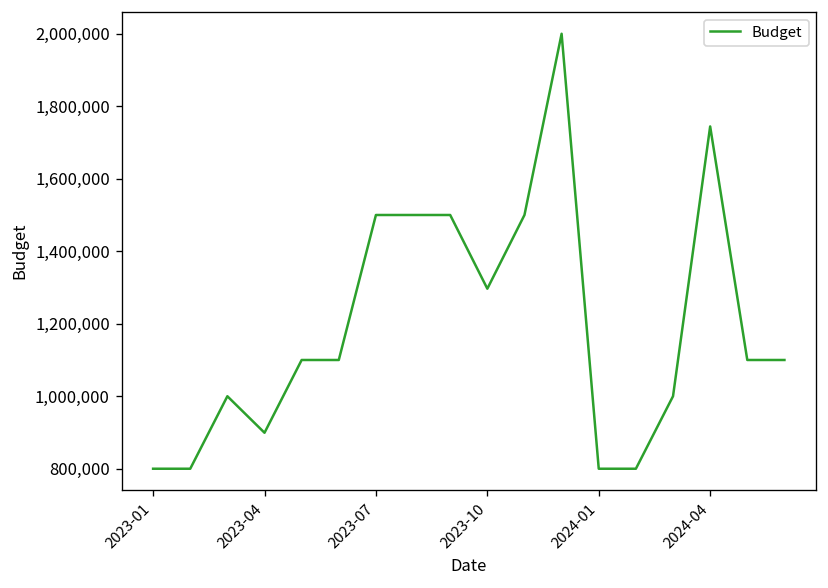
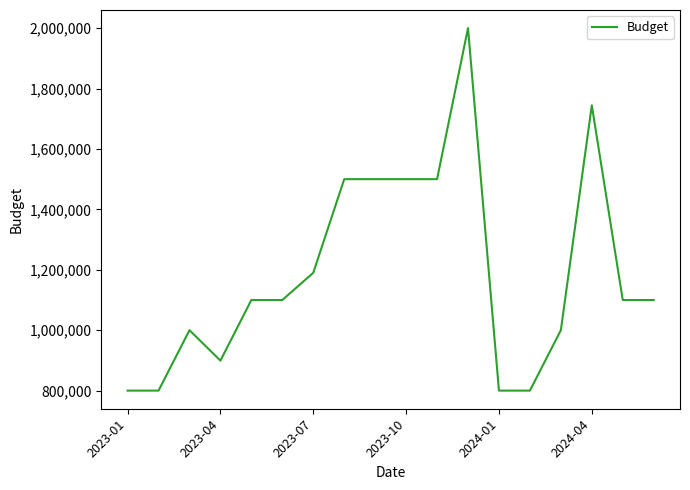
2023-07: 1,500,000 -> 1,190,000
2023-10: 1,300,000 -> 1,500,000
